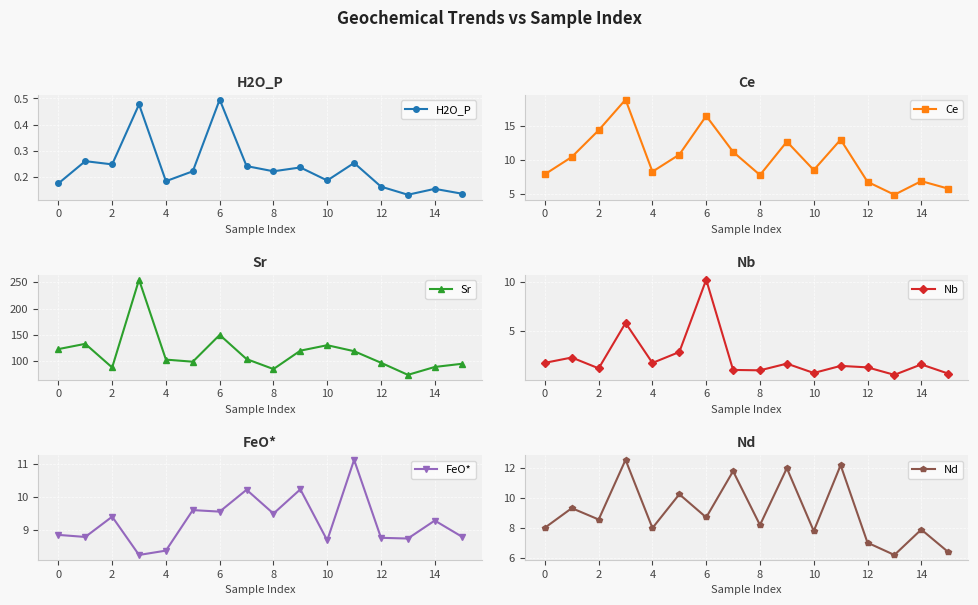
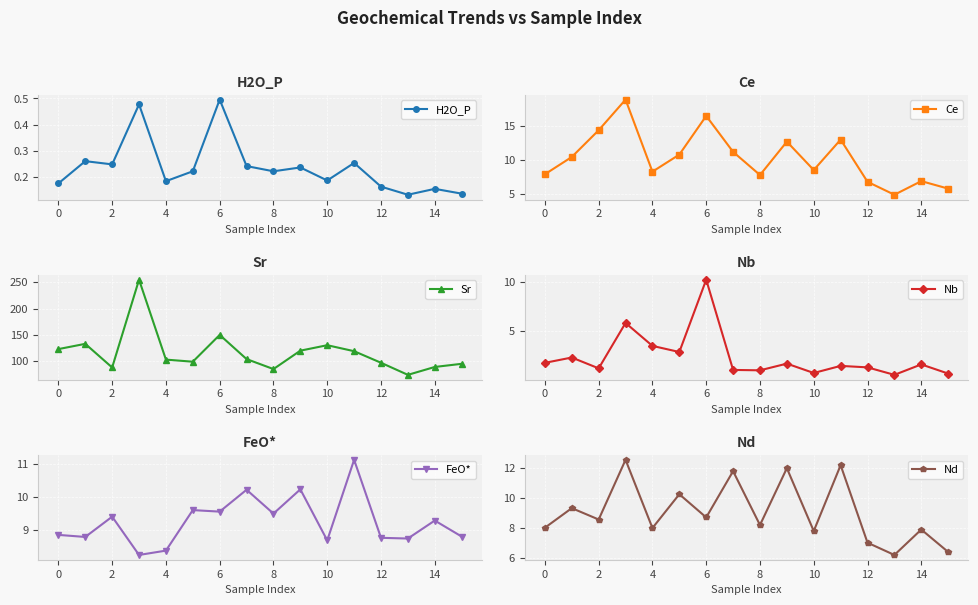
Nb, 4: 2 -> 3
